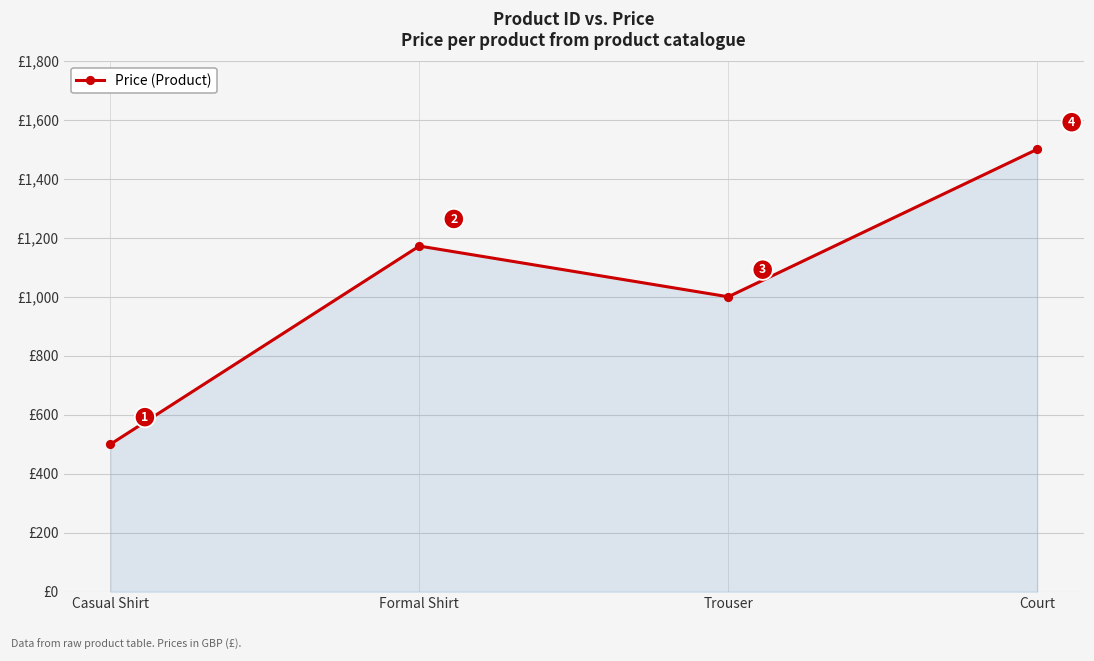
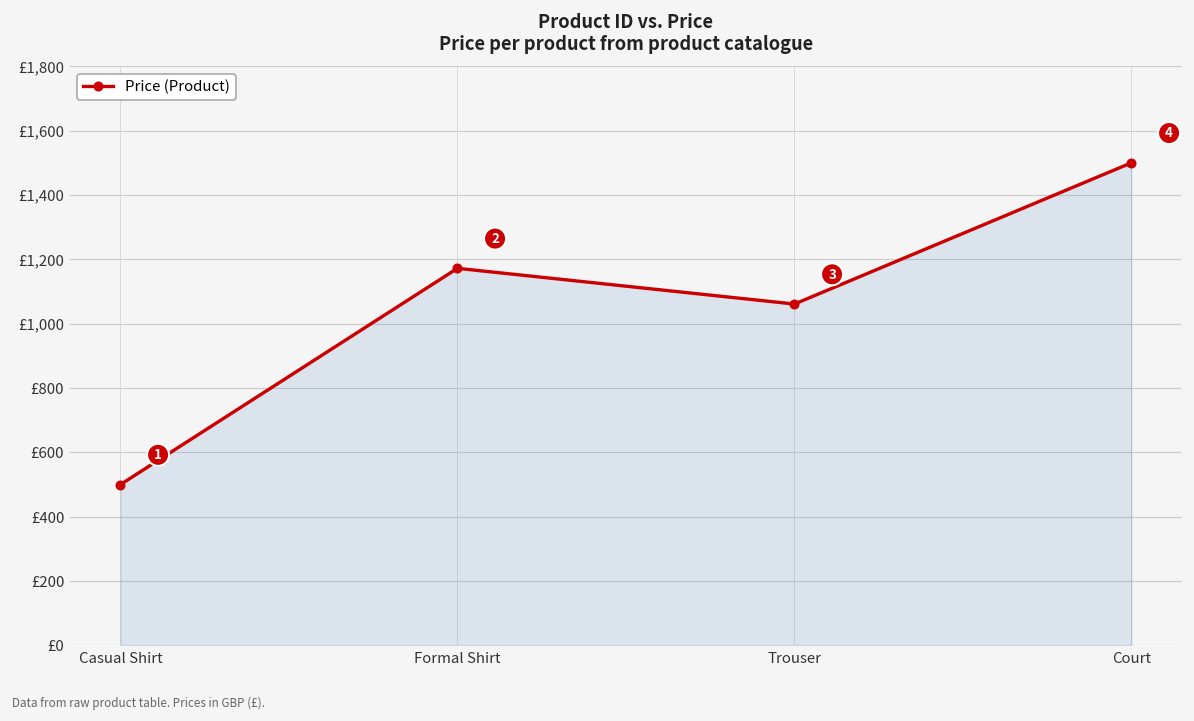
Trouser: £1,000 -> £1,060
